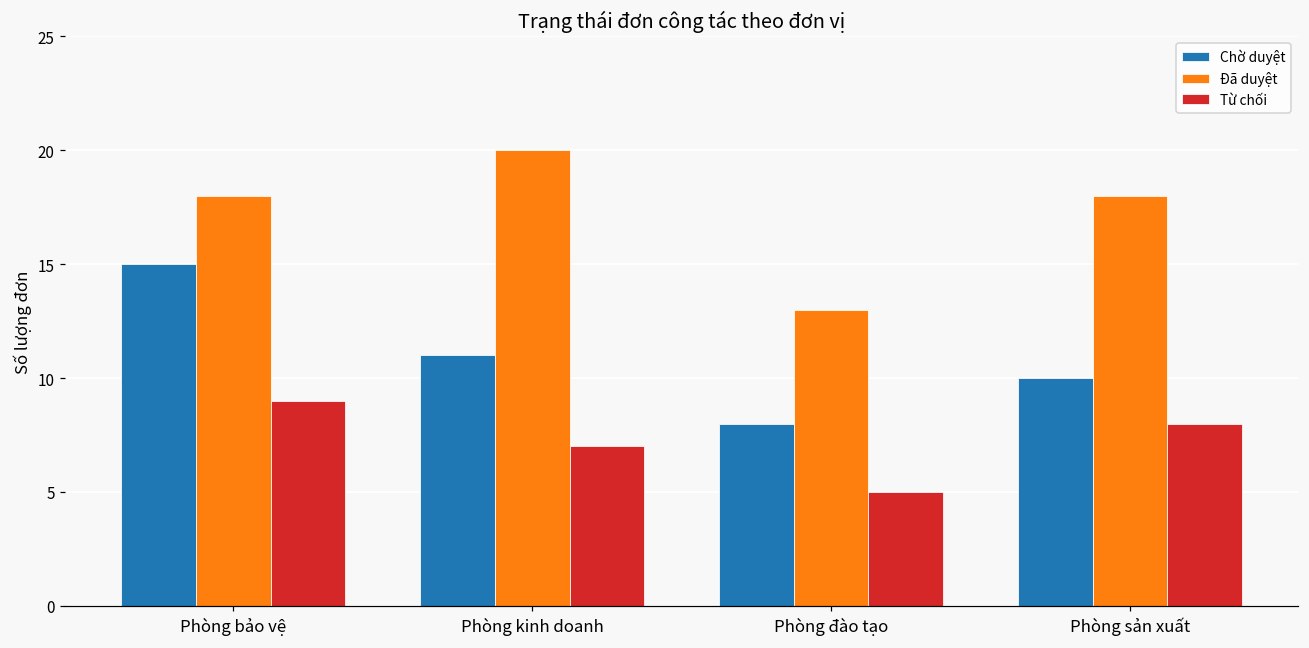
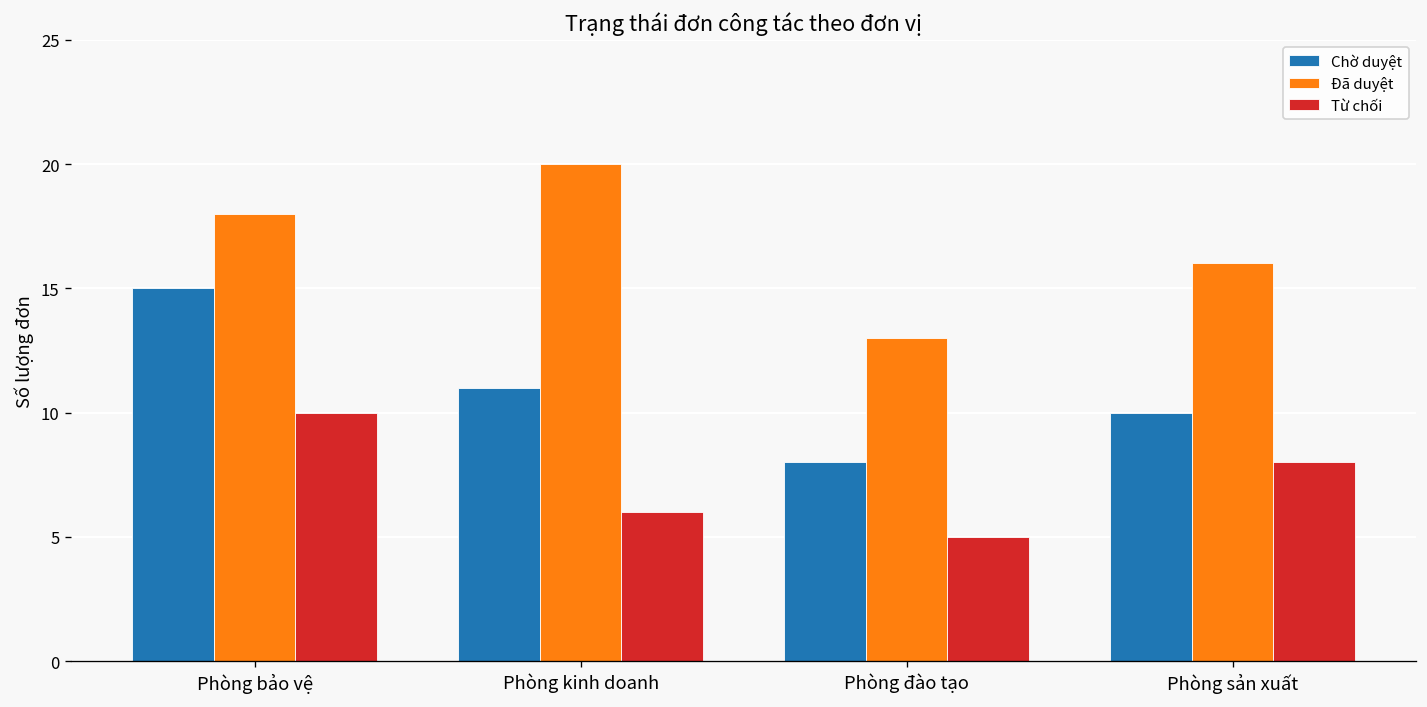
Từ chối, Phòng bảo vệ: 9 -> 10
Từ chối, Phòng kinh doanh: 7 -> 6
Đã duyệt, Phòng sản xuất: 18 -> 16
